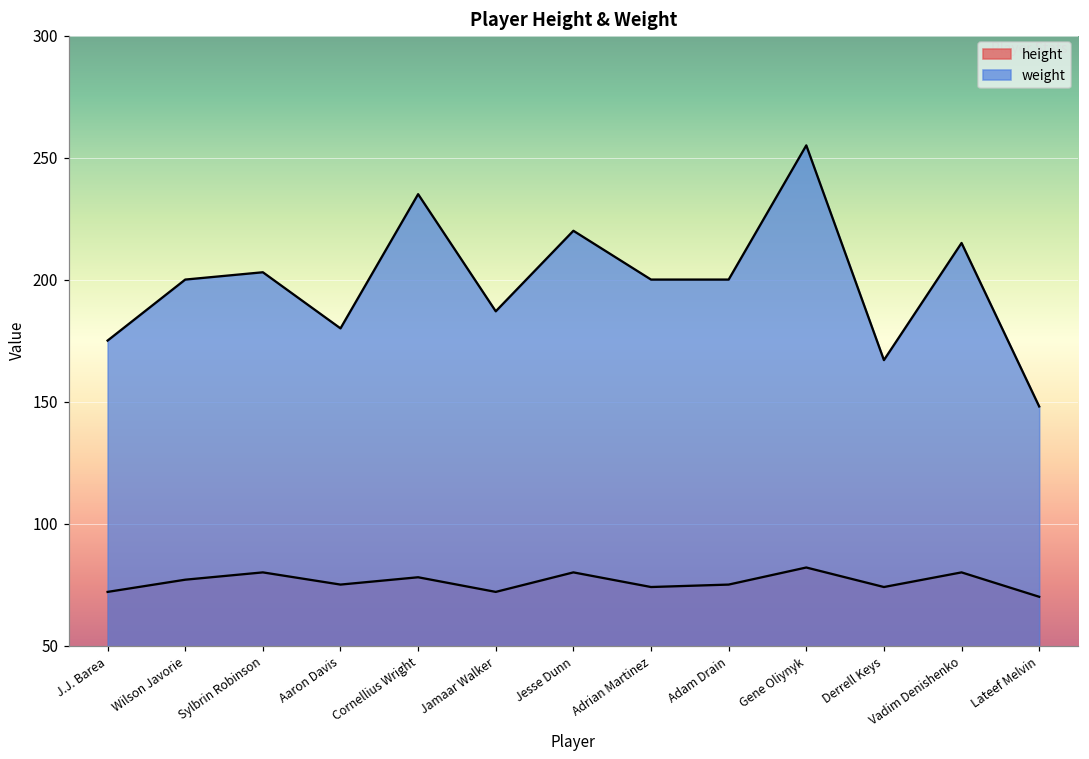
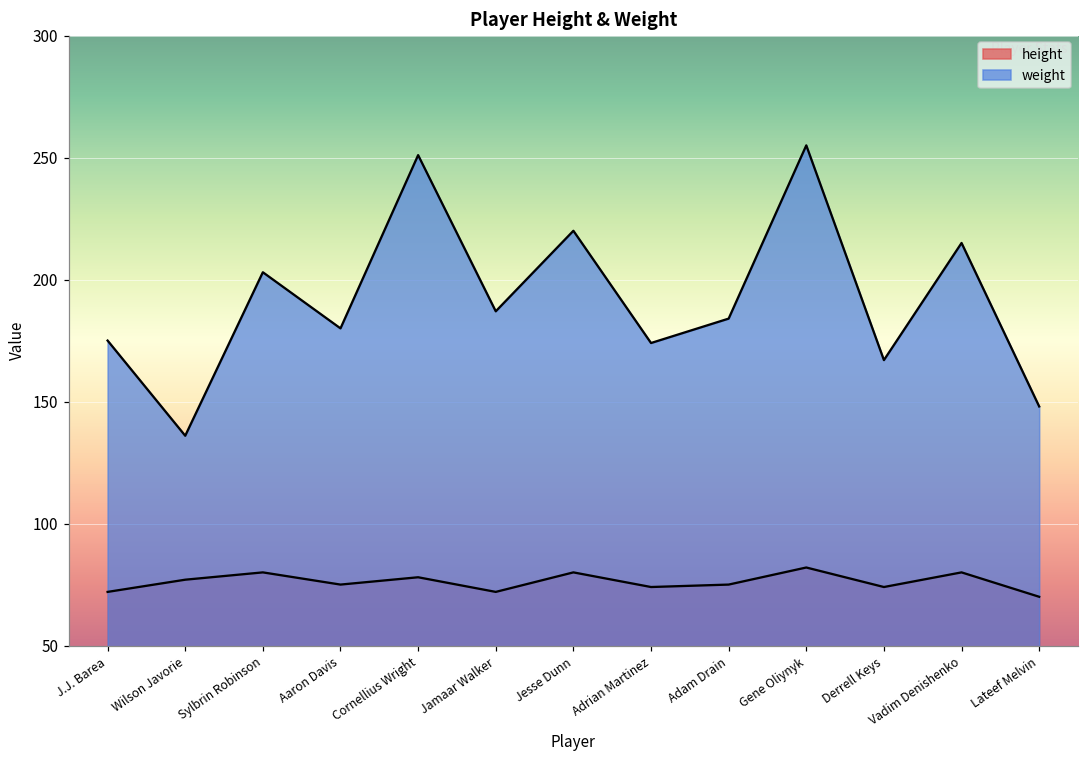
weight, Wilson Javorie: 200 -> 136
weight, Cornellius Wright: 235 -> 251
weight, Adrian Martinez: 200 -> 174
weight, Adam Drain: 200 -> 184
